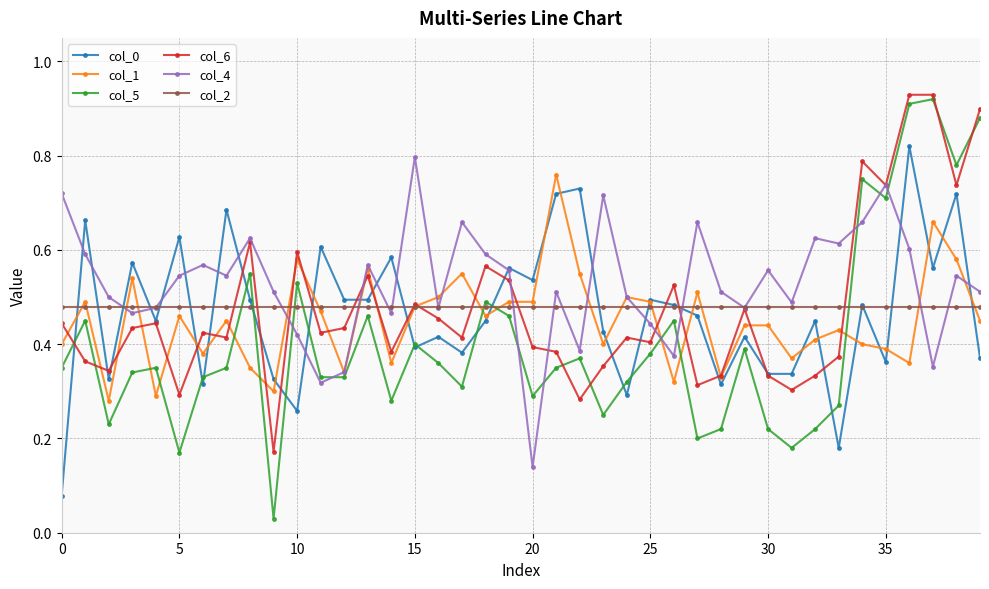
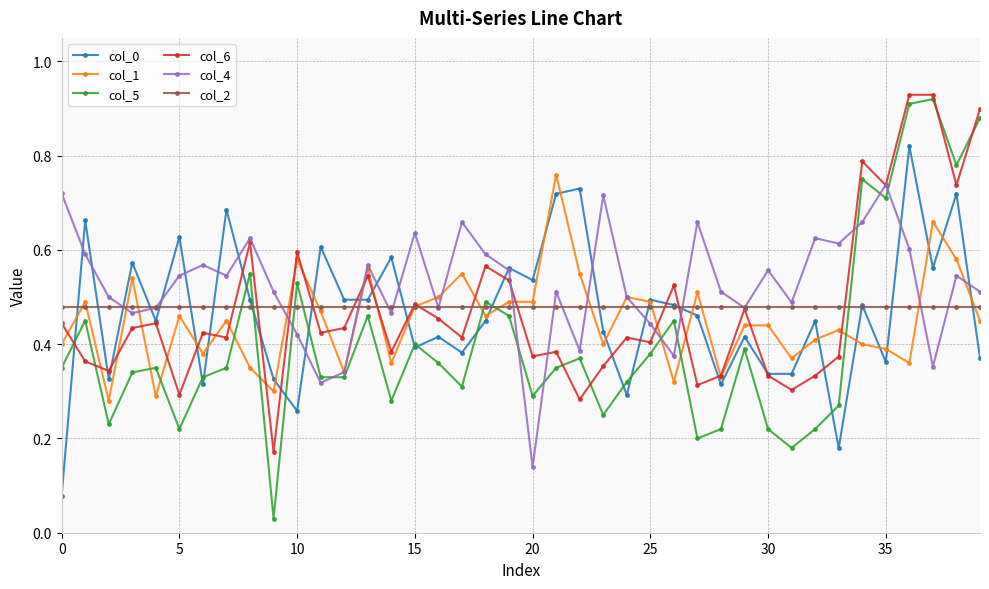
col_5, 5: 0.17 -> 0.22
col_4, 15: 0.80 -> 0.64
col_6, 20: 0.39 -> 0.37
